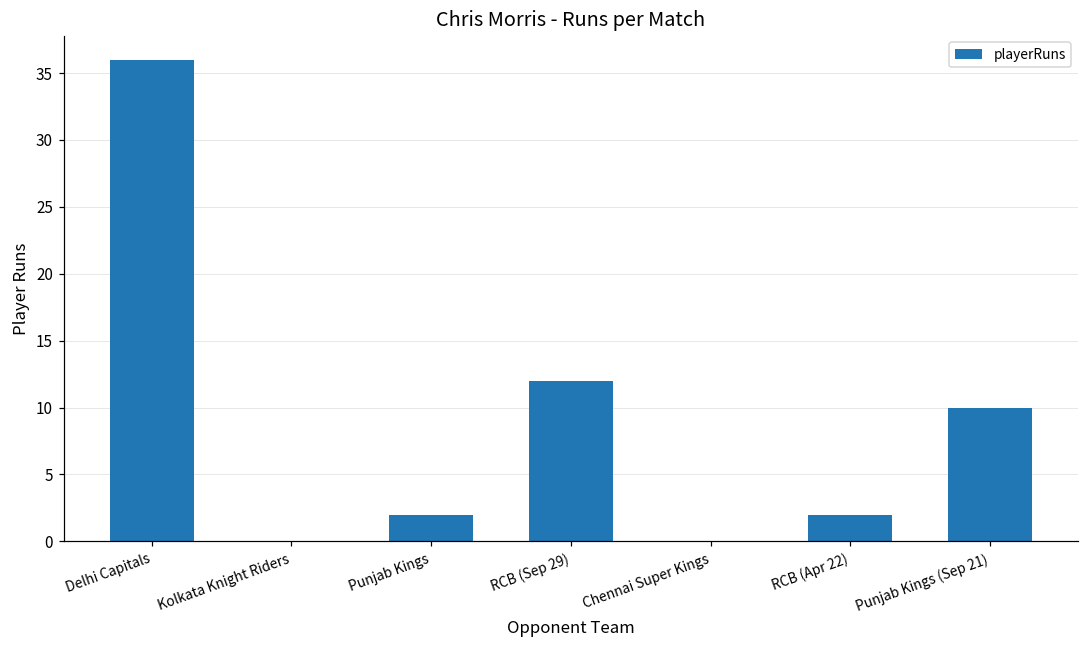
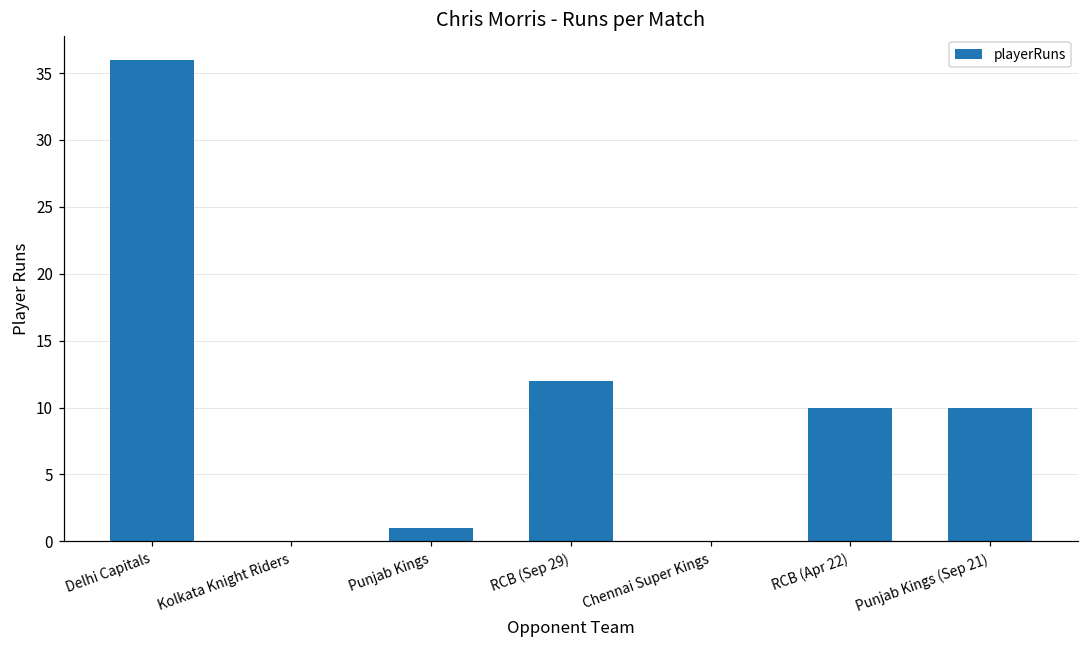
Punjab Kings: 2 -> 1
RCB (Apr 22): 2 -> 10
